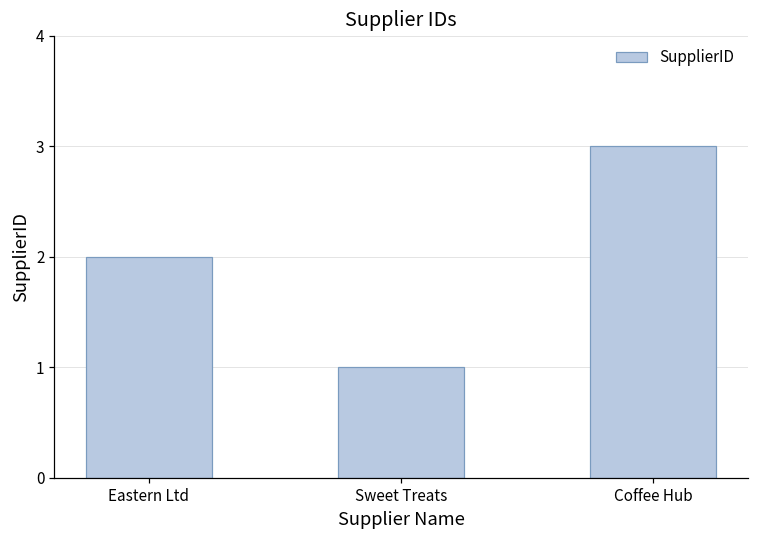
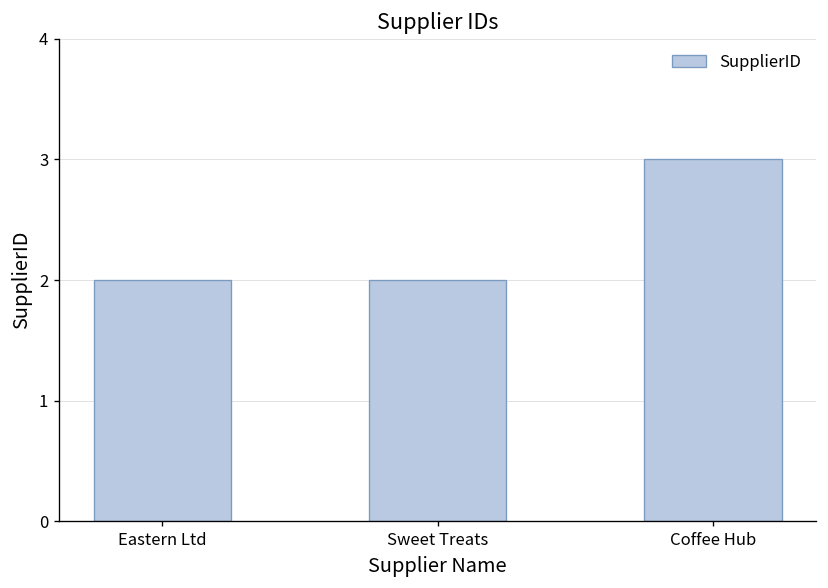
Sweet Treats: 1 -> 2
